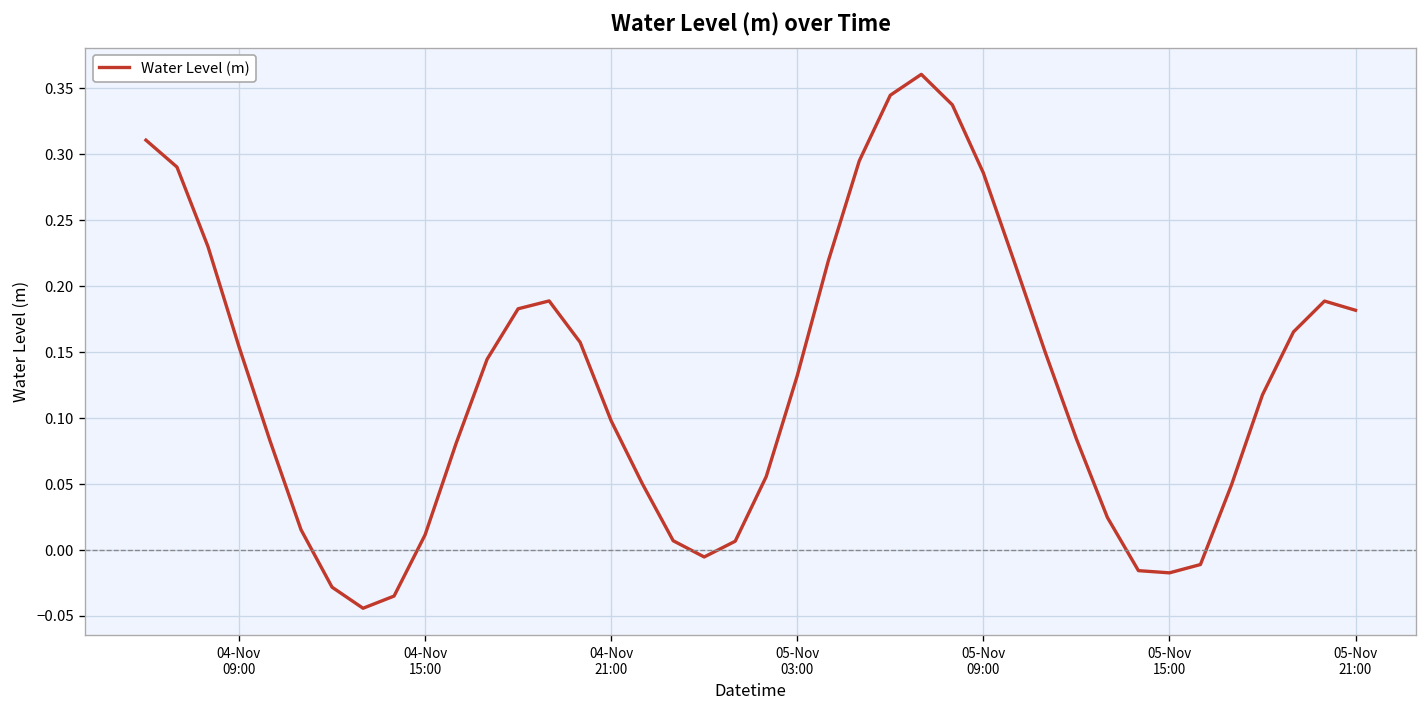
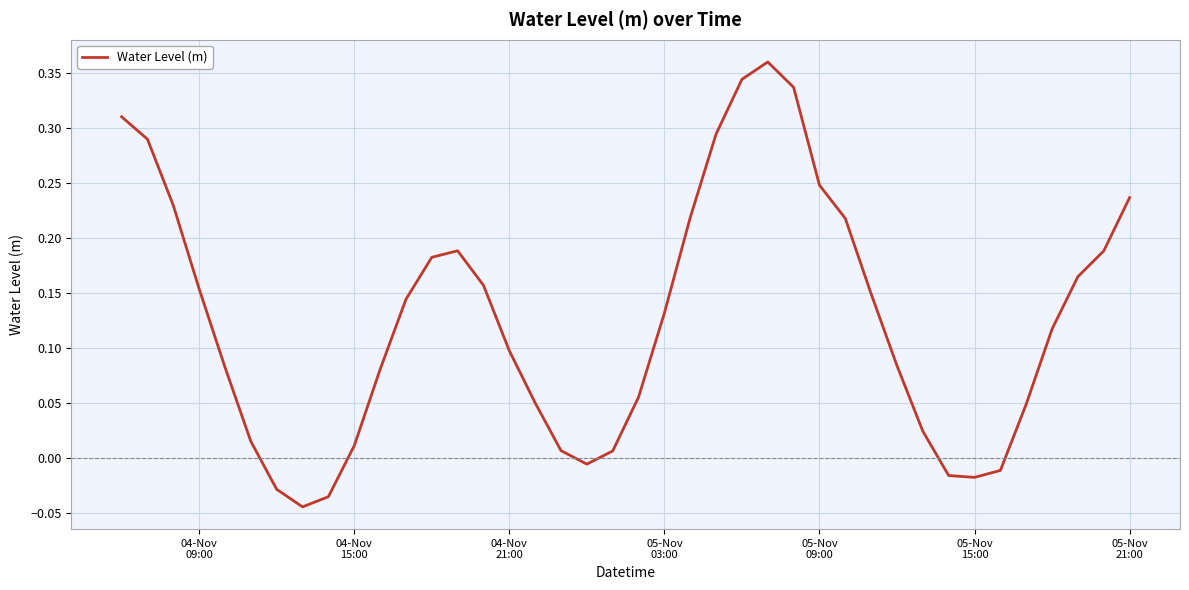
05-Nov 09:00: 0.286 -> 0.248
05-Nov 21:00: 0.182 -> 0.237
